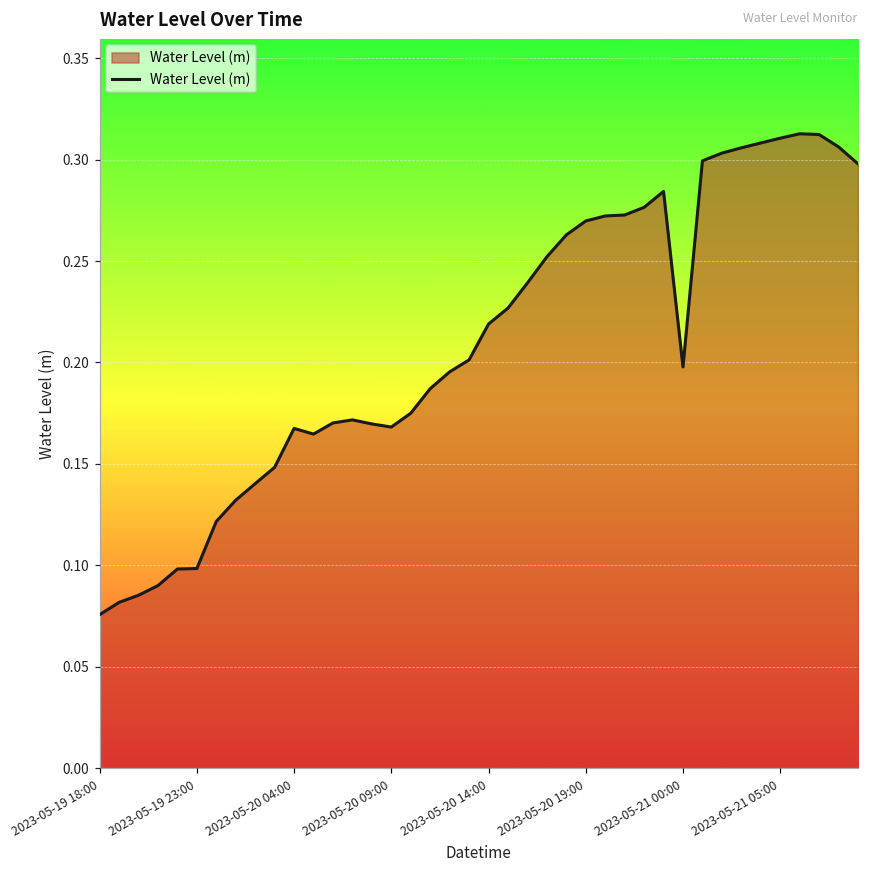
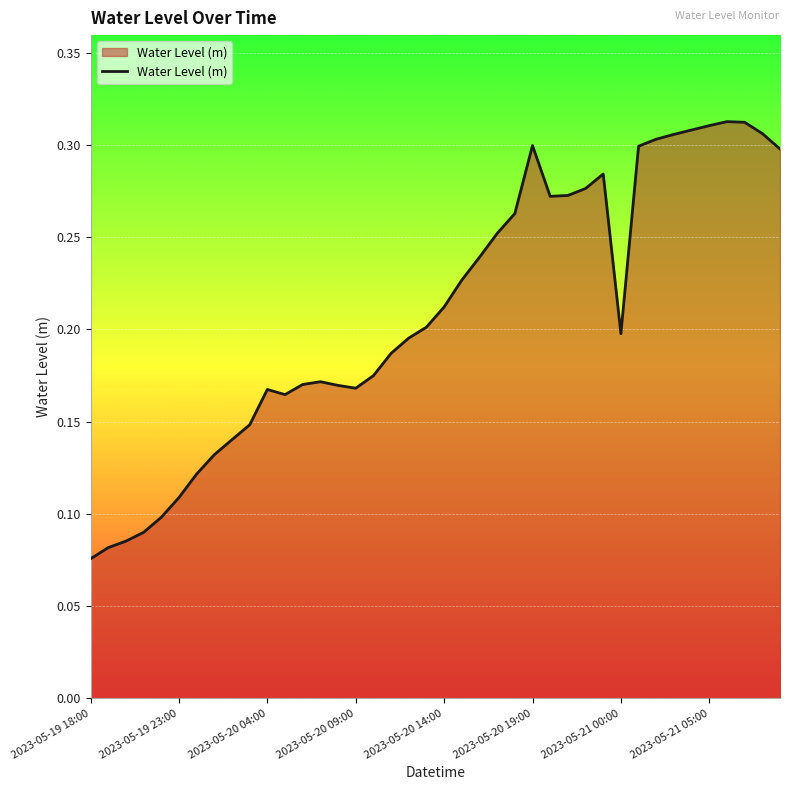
2023-05-19 23:00: 0.098 -> 0.109
2023-05-20 14:00: 0.219 -> 0.212
2023-05-20 19:00: 0.270 -> 0.300
